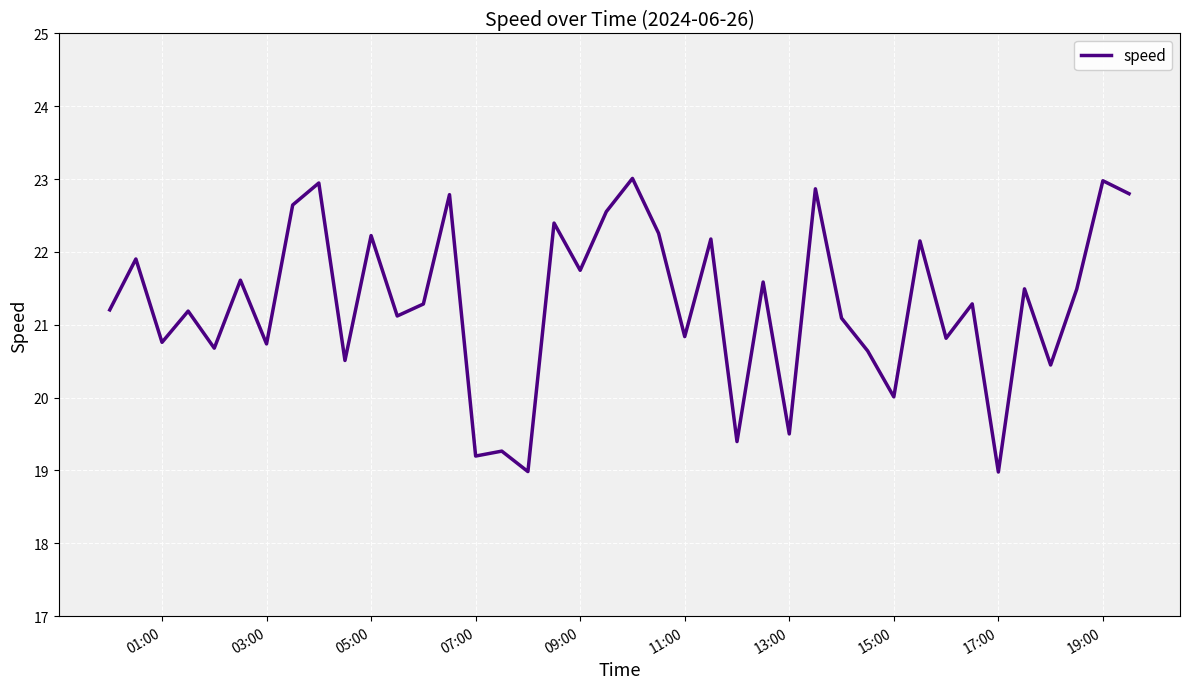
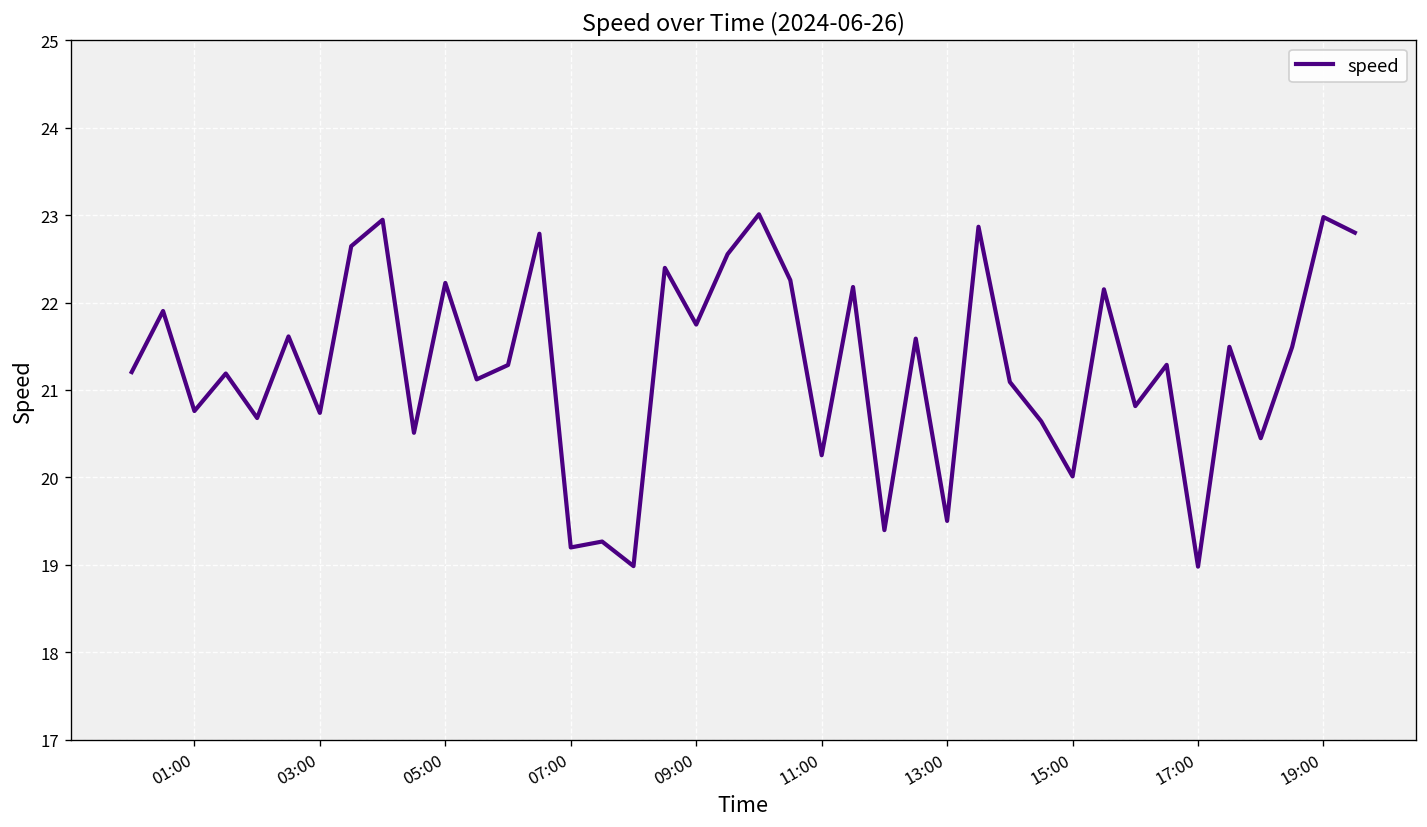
11:00: 20.8 -> 20.3
